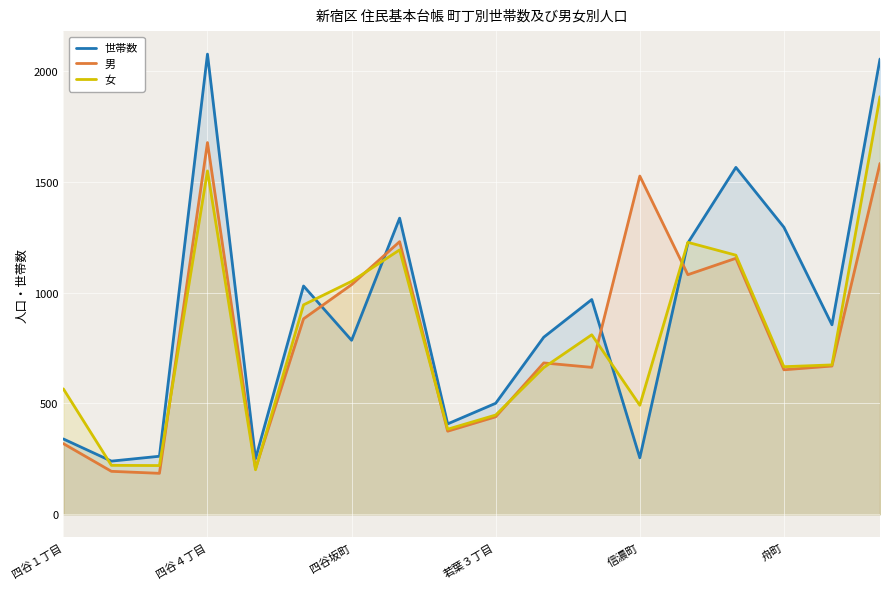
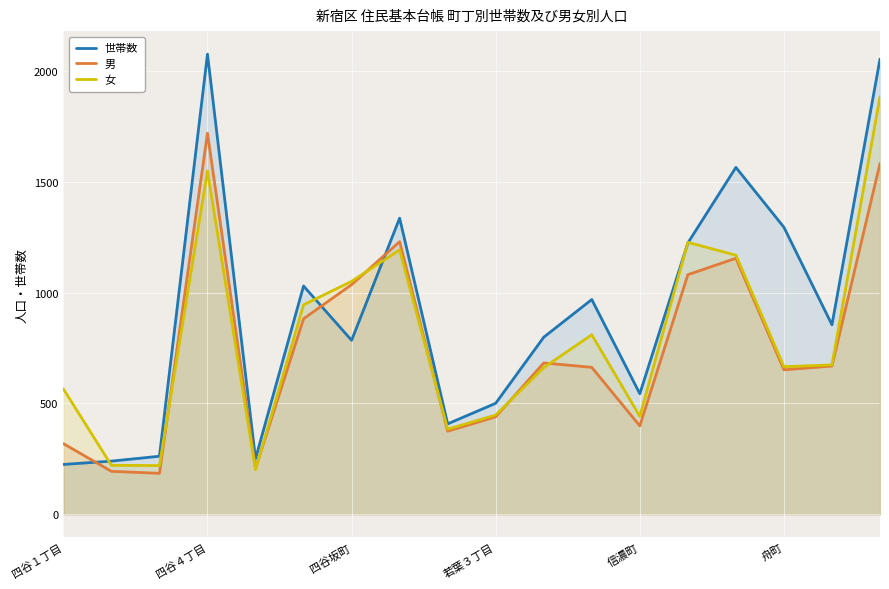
世帯数, 四谷１丁目: 340 -> 230
男, 四谷４丁目: 1680 -> 1720
世帯数, 信濃町: 260 -> 540
男, 信濃町: 1530 -> 400
女, 信濃町: 490 -> 440
